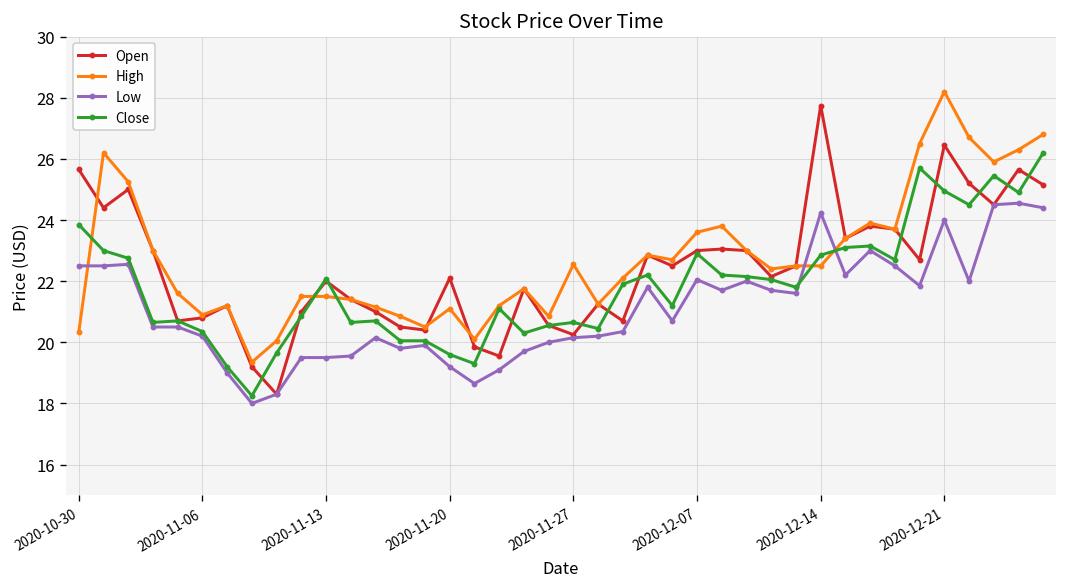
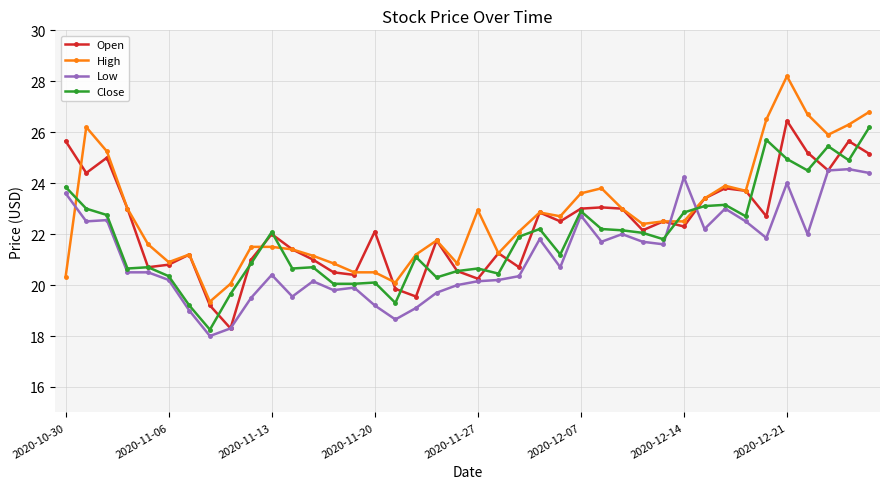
Low, 2020-10-30: 22.5 -> 23.6
Low, 2020-11-13: 19.5 -> 20.4
High, 2020-11-20: 21.1 -> 20.5
Close, 2020-11-20: 19.6 -> 20.1
High, 2020-11-27: 22.5 -> 22.9
Low, 2020-12-07: 22.0 -> 22.7
Open, 2020-12-14: 27.7 -> 22.3
